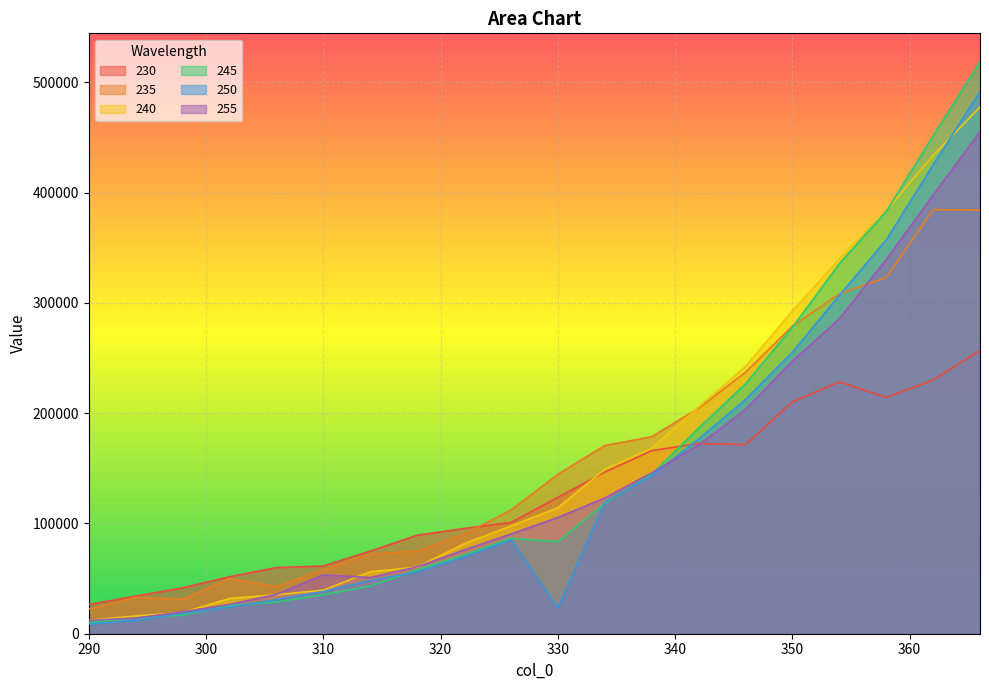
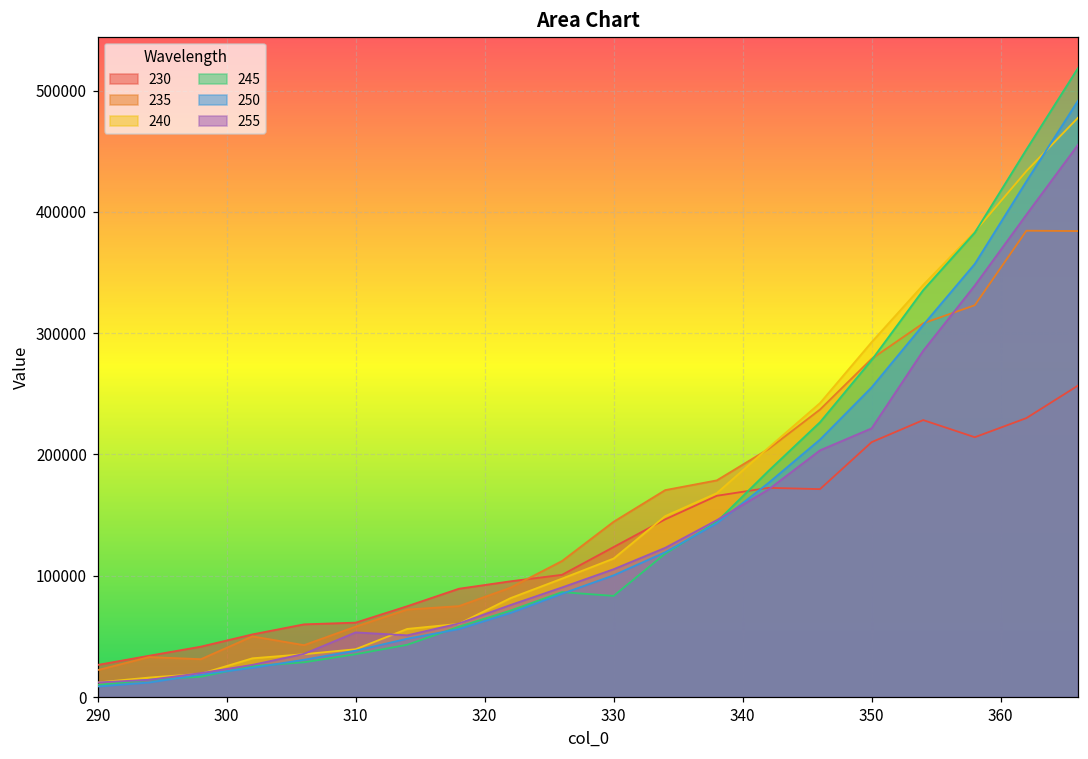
250, 330: 24000 -> 100000
255, 350: 247000 -> 222000
